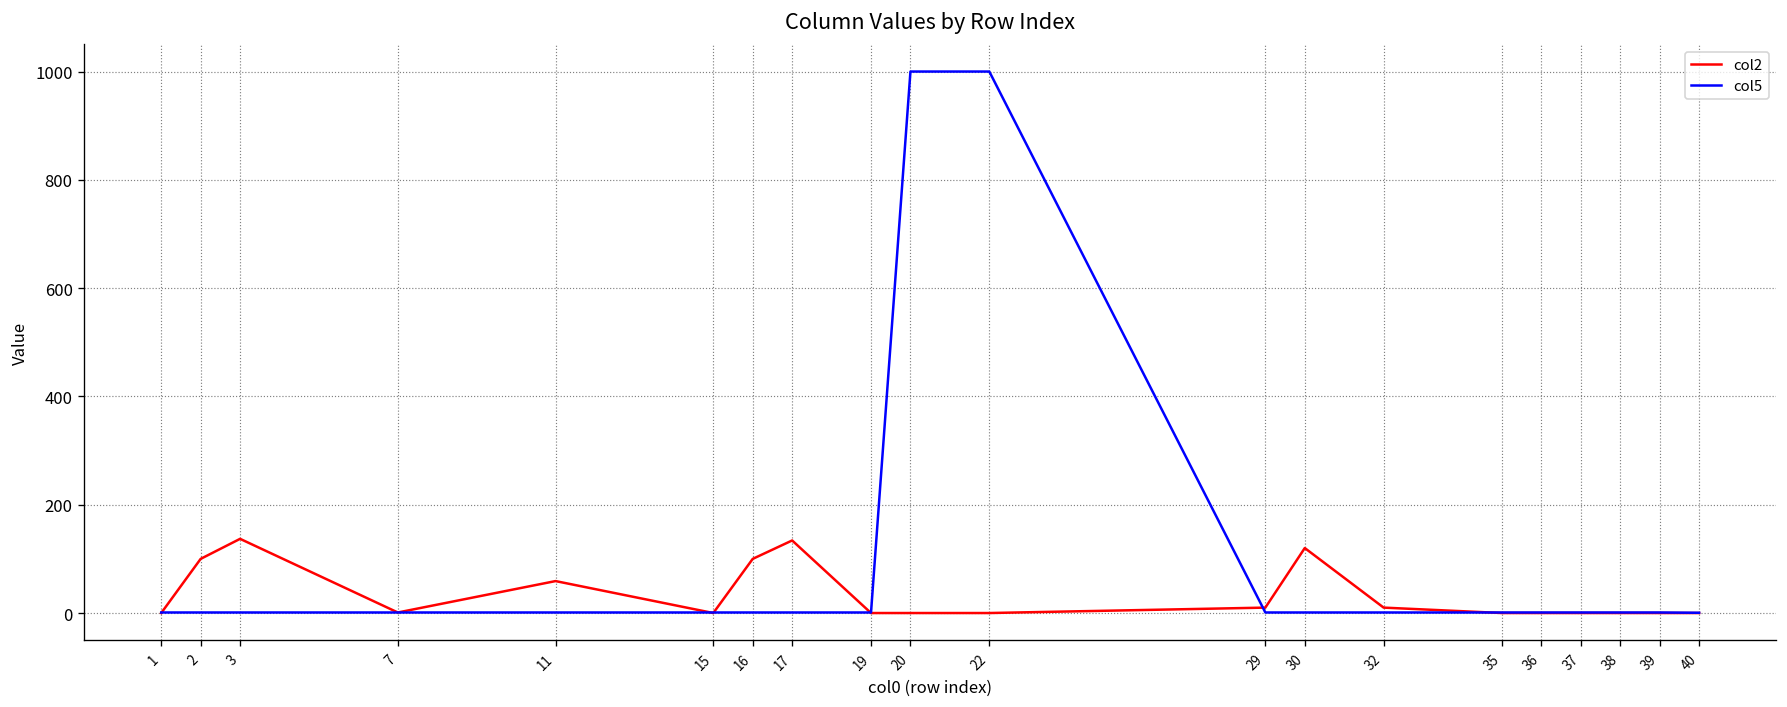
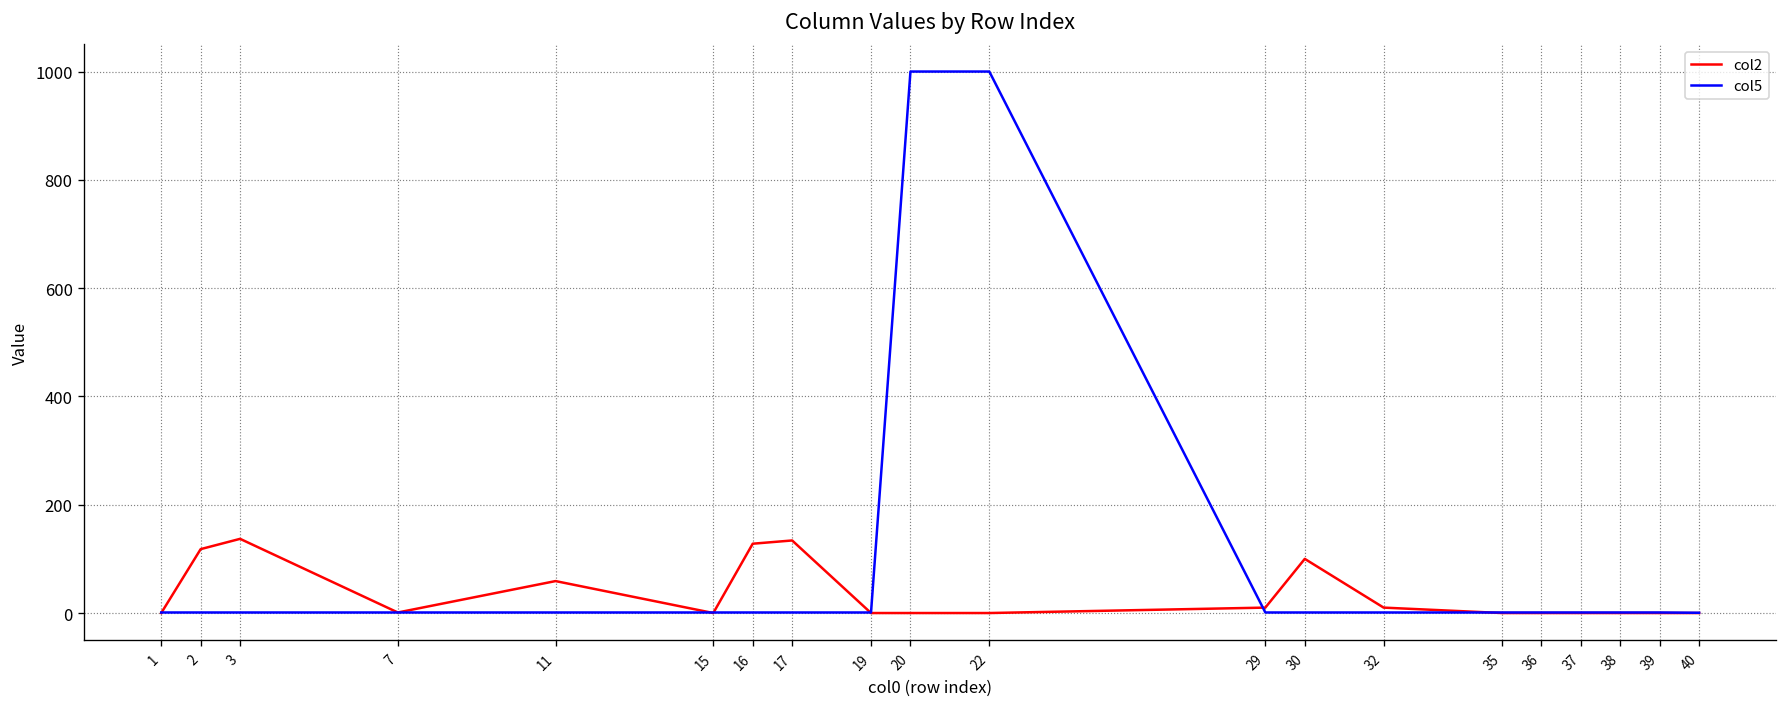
col2, 2: 100 -> 120
col2, 16: 100 -> 130
col2, 30: 120 -> 100
